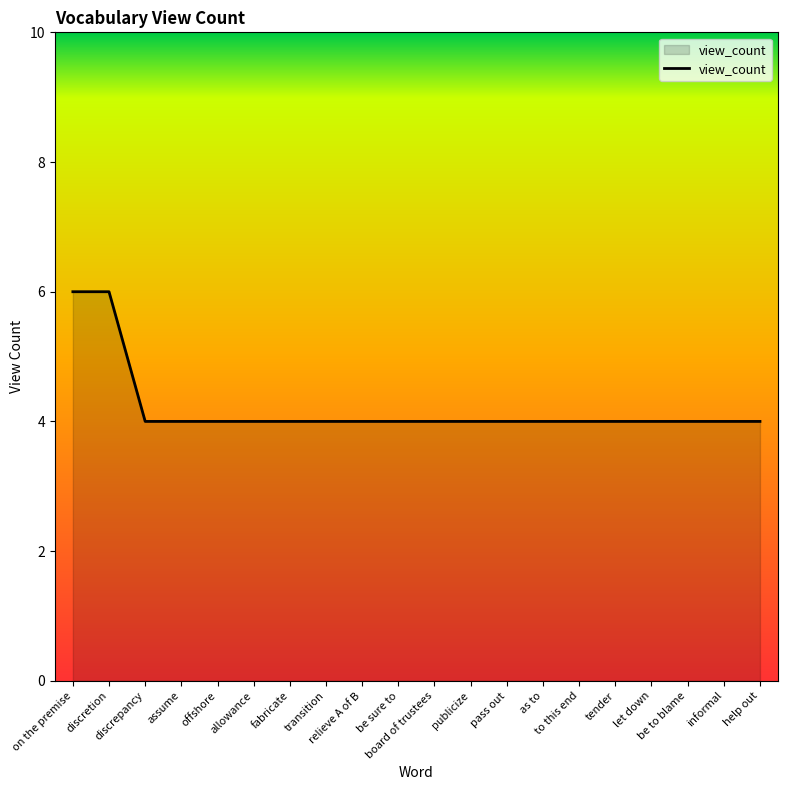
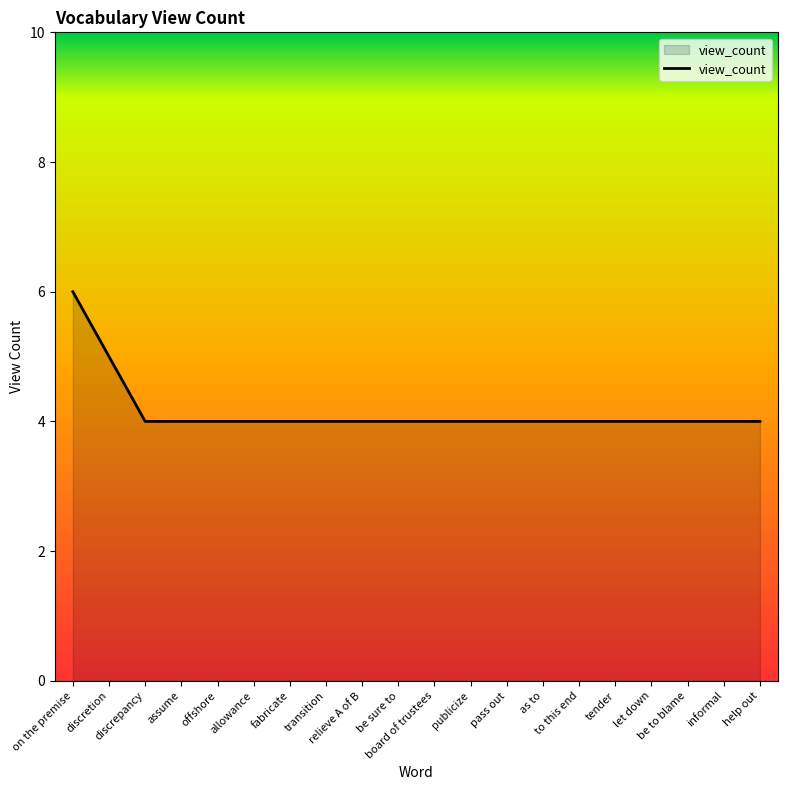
discretion: 6 -> 5
